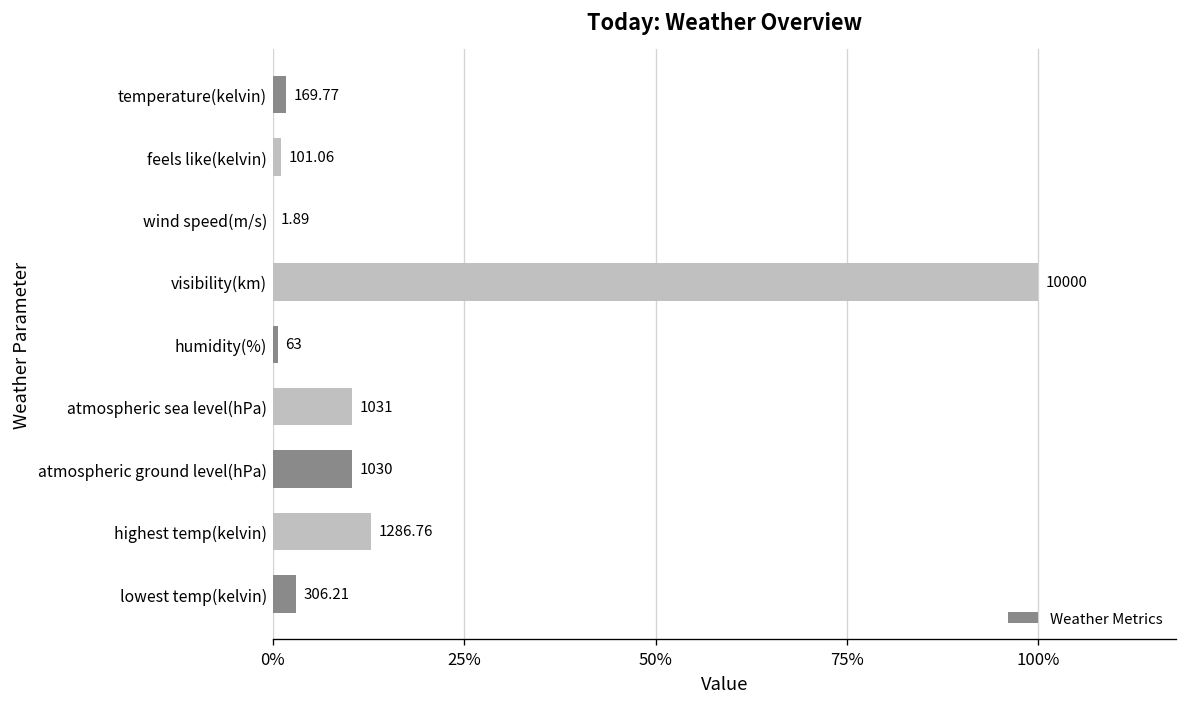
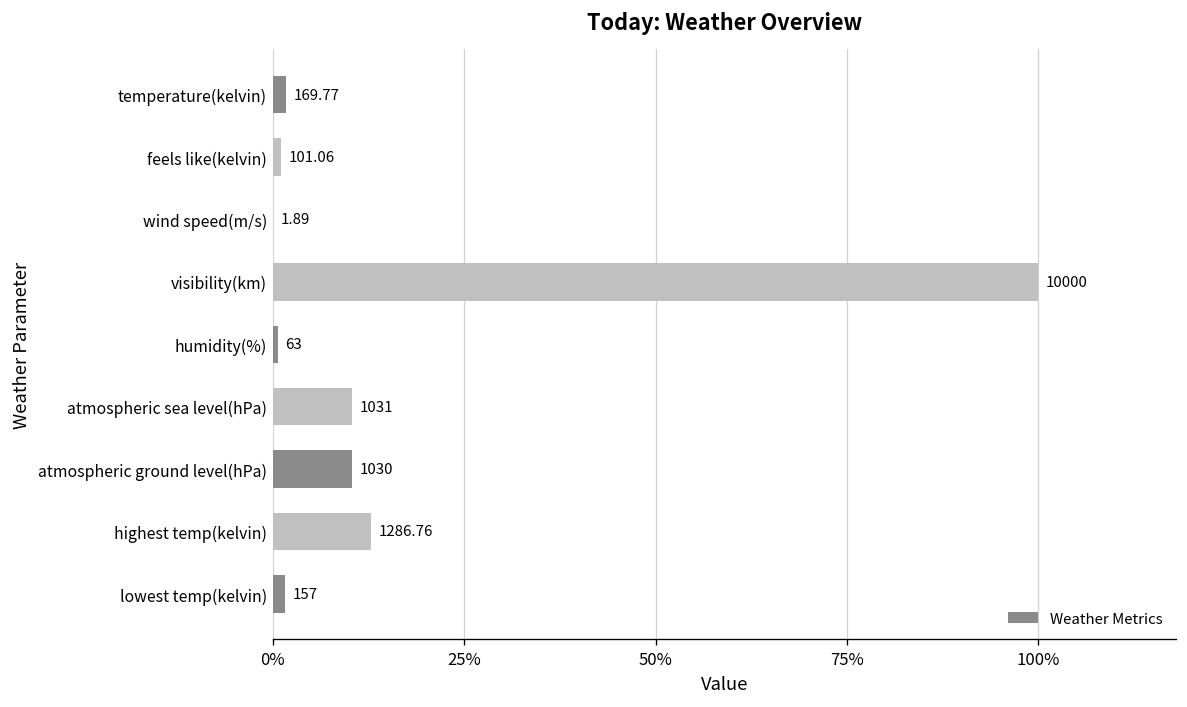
lowest temp(kelvin): 306.21 -> 157
